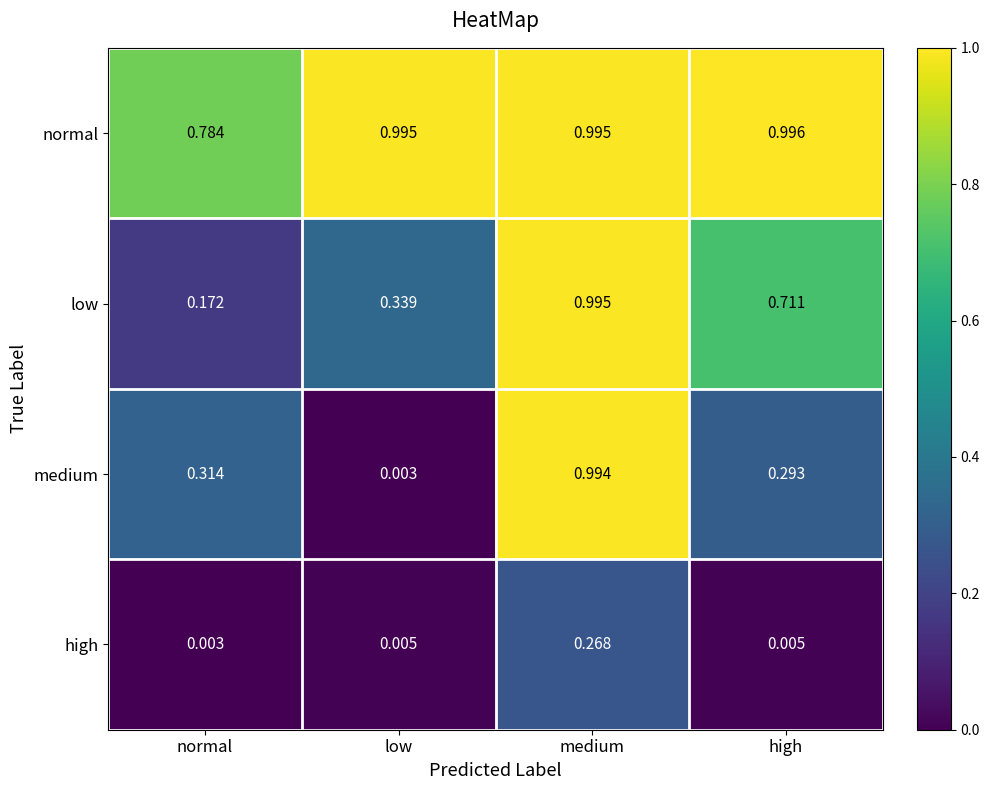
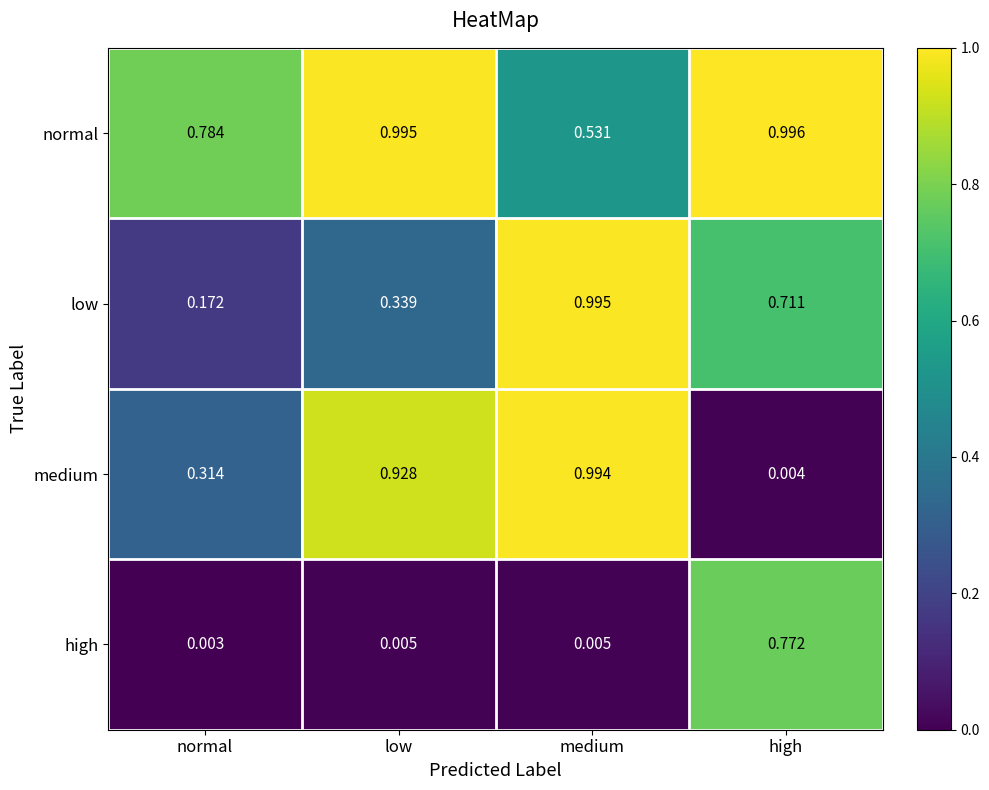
normal, medium: 0.995 -> 0.531
medium, low: 0.003 -> 0.928
medium, high: 0.293 -> 0.004
high, medium: 0.268 -> 0.005
high, high: 0.005 -> 0.772
